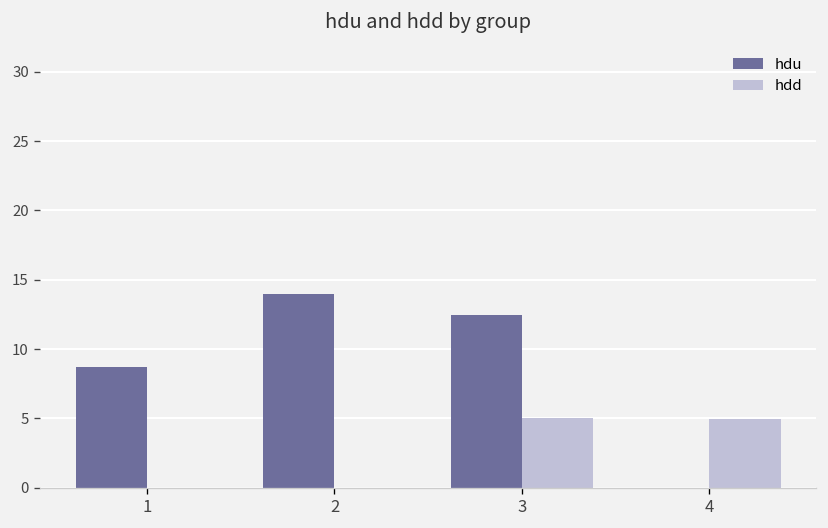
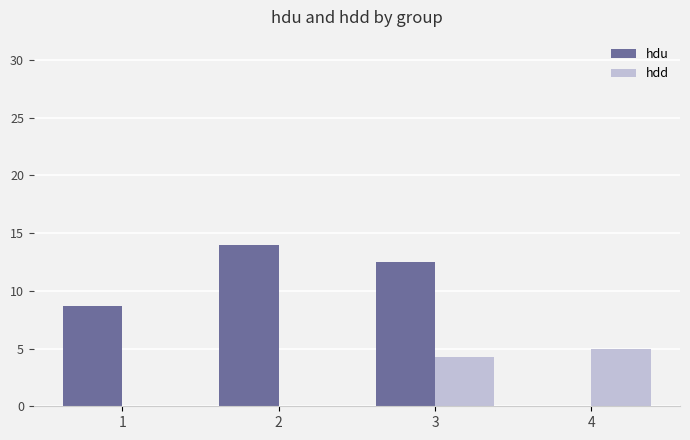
hdd, 3: 5.0 -> 4.3
